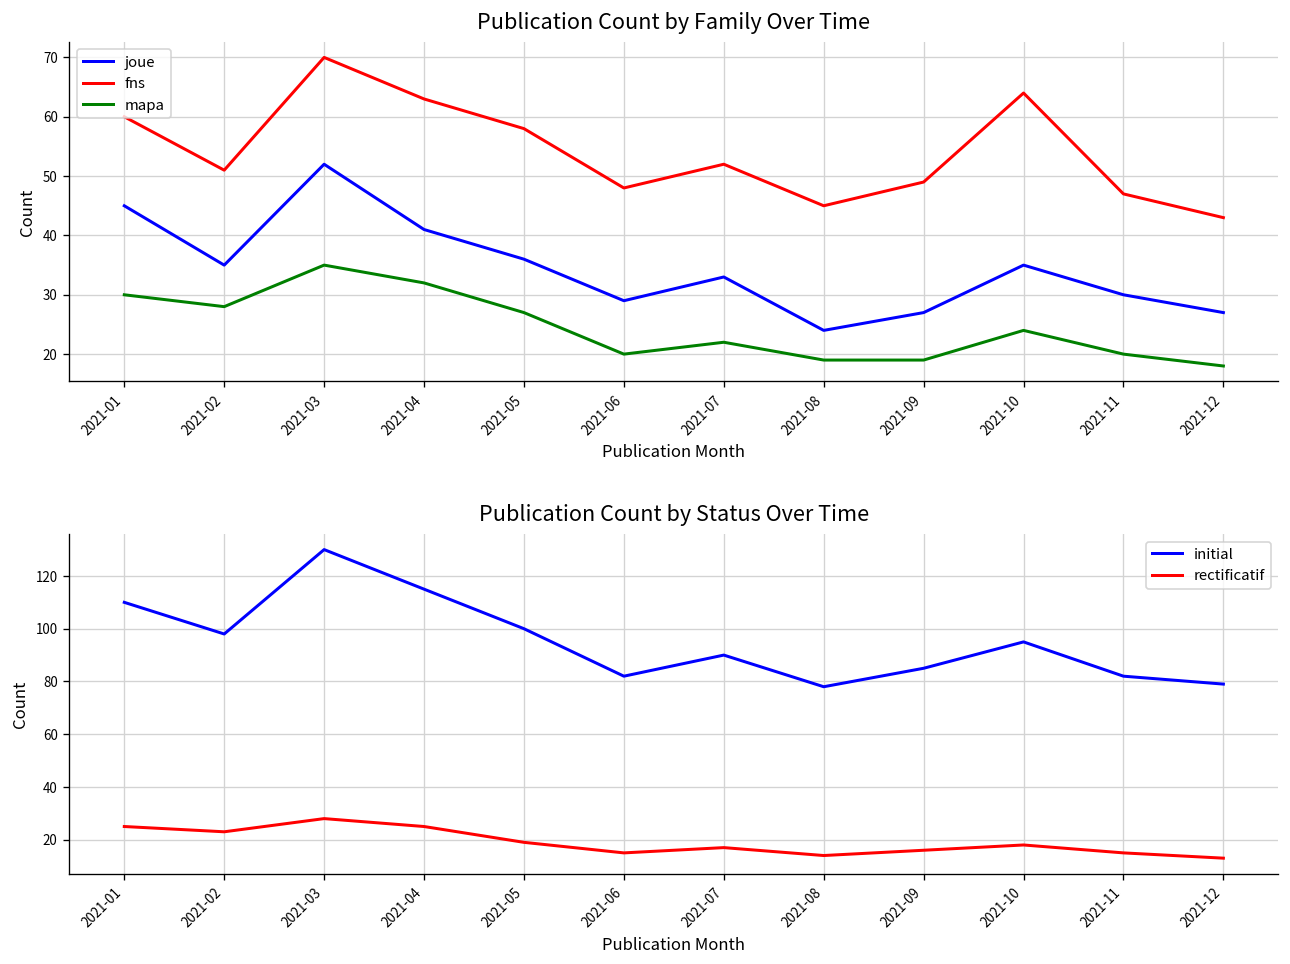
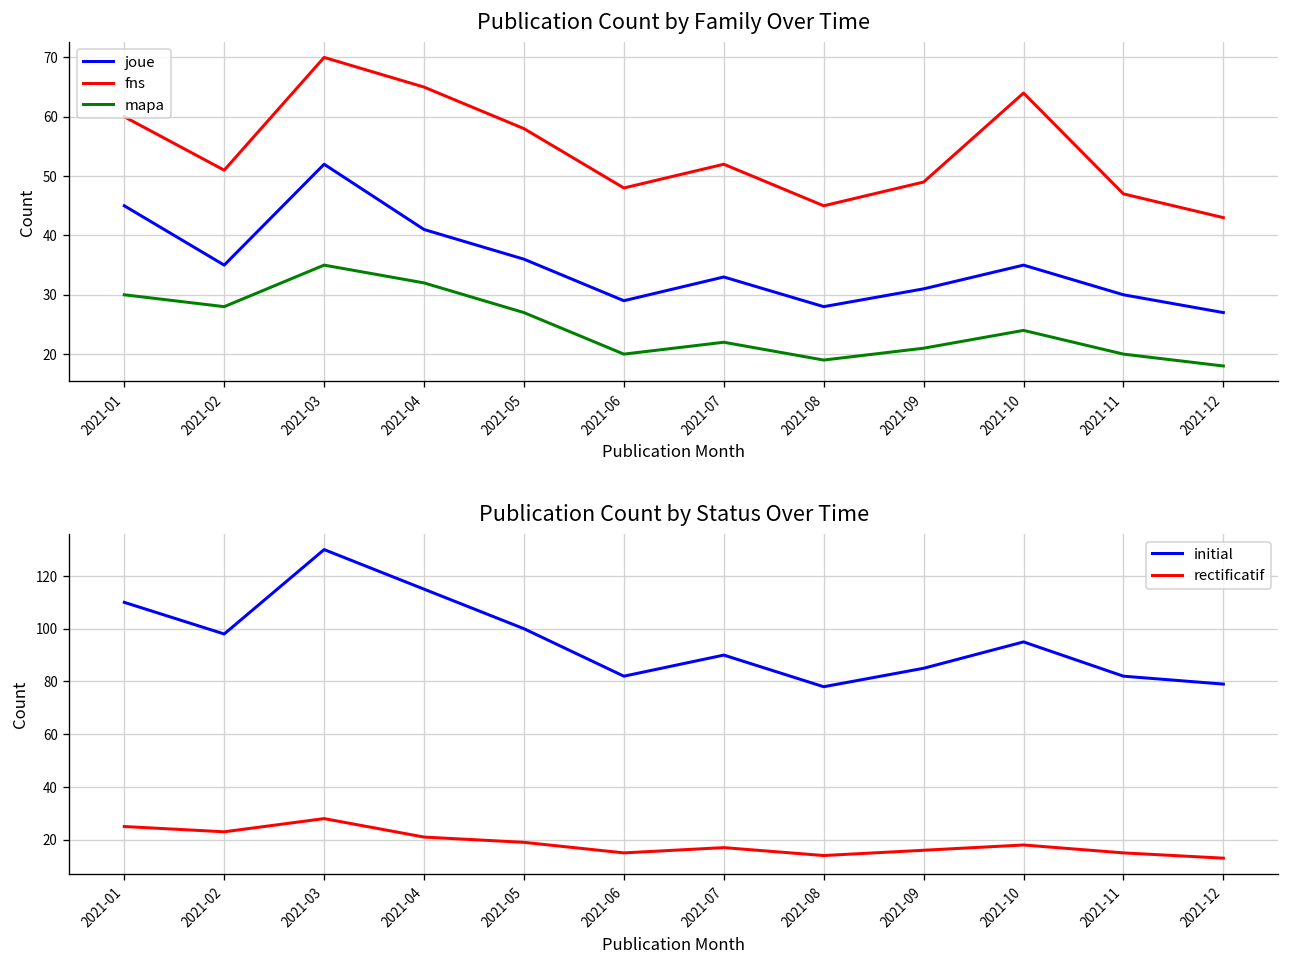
Publication Count by Family Over Time, fns, 2021-04: 63 -> 65
Publication Count by Family Over Time, joue, 2021-08: 24 -> 28
Publication Count by Family Over Time, joue, 2021-09: 27 -> 31
Publication Count by Family Over Time, mapa, 2021-09: 19 -> 21
Publication Count by Status Over Time, rectificatif, 2021-04: 25 -> 21
